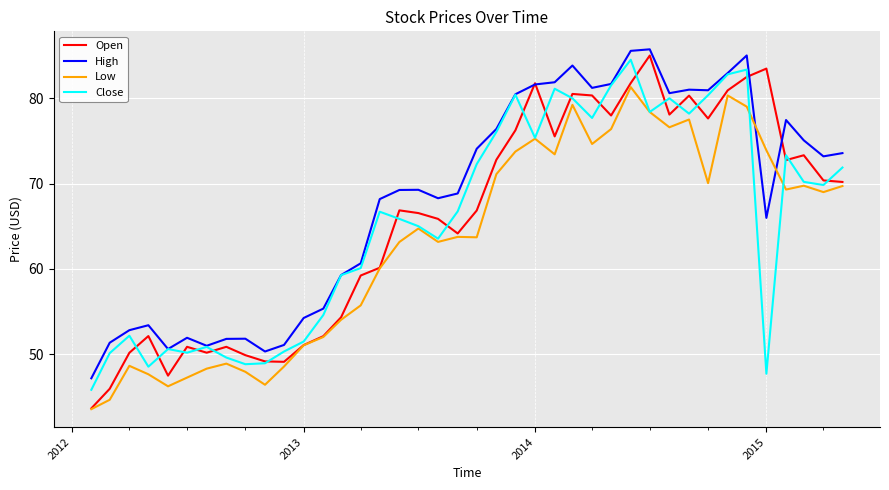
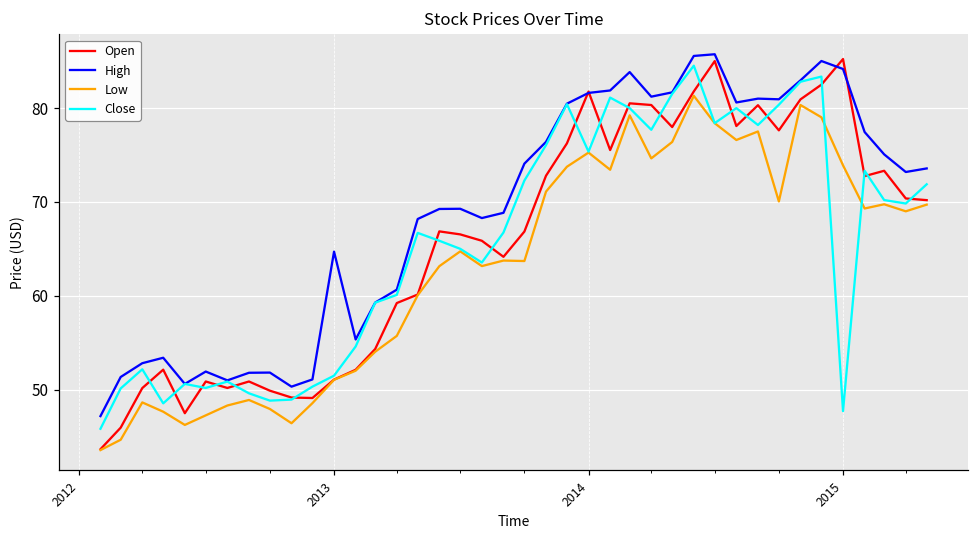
High, 2013: 54 -> 65
Open, 2015: 83 -> 85
High, 2015: 66 -> 84
